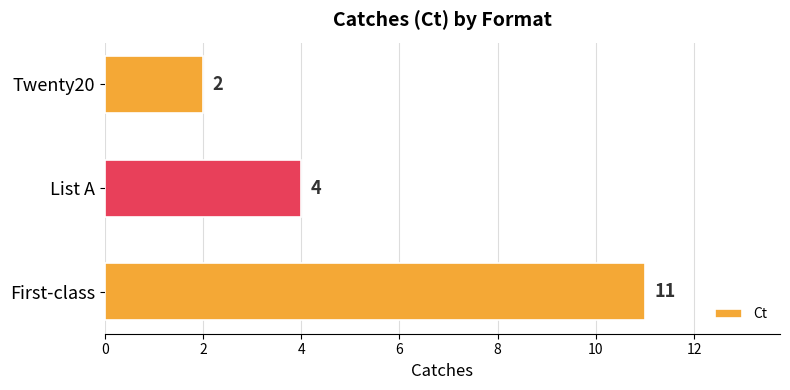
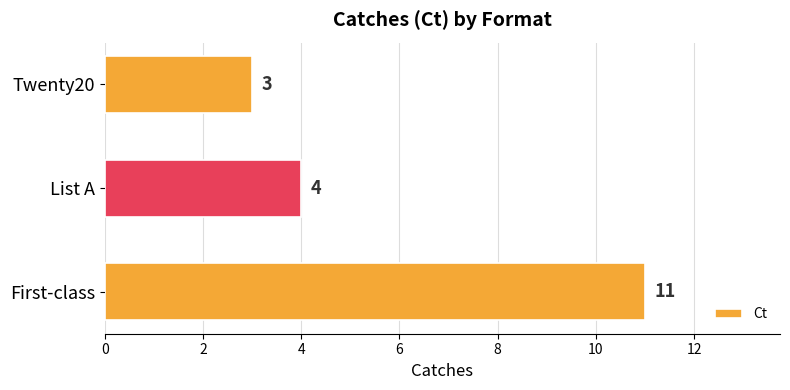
Twenty20: 2 -> 3
